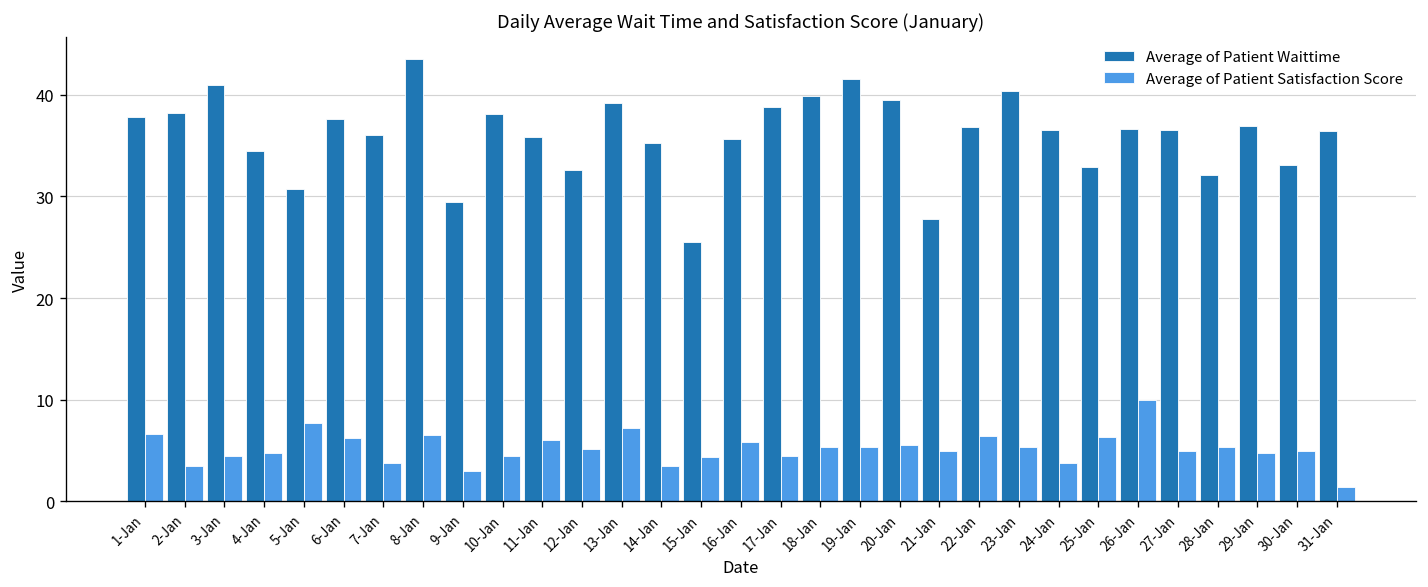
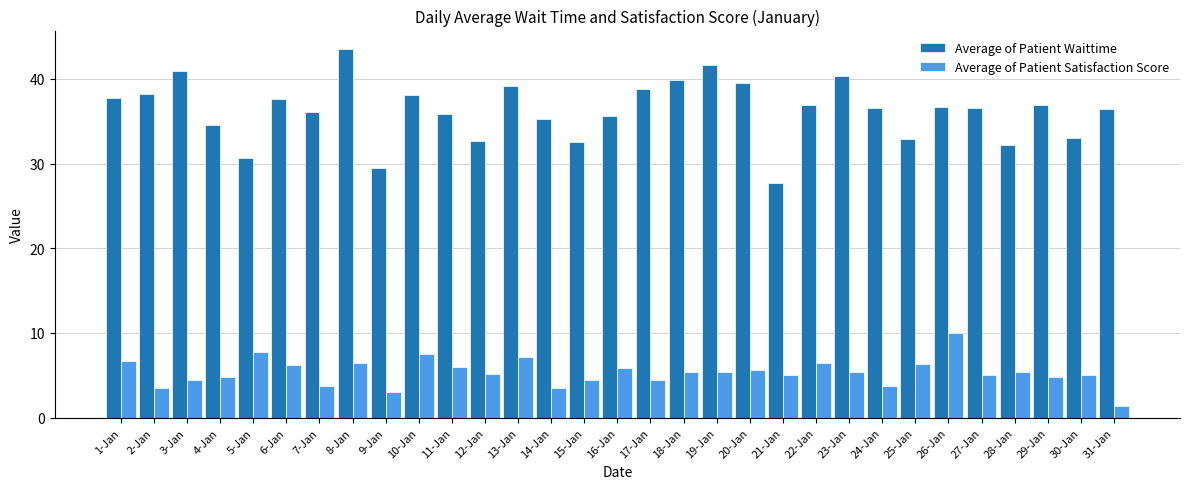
Average of Patient Satisfaction Score, 10-Jan: 5 -> 8
Average of Patient Waittime, 15-Jan: 26 -> 33
